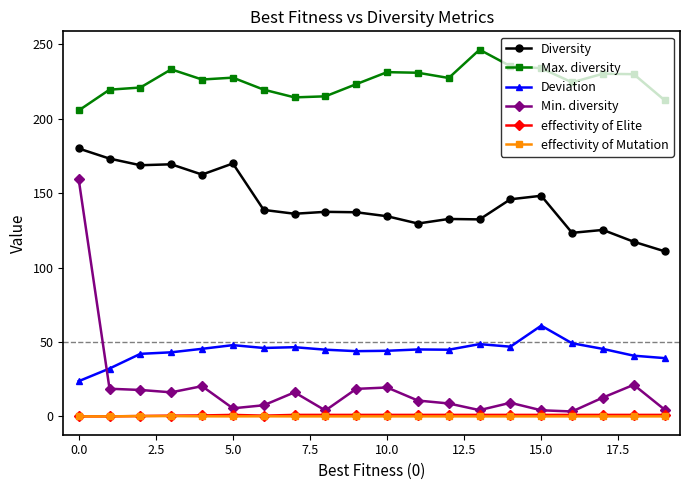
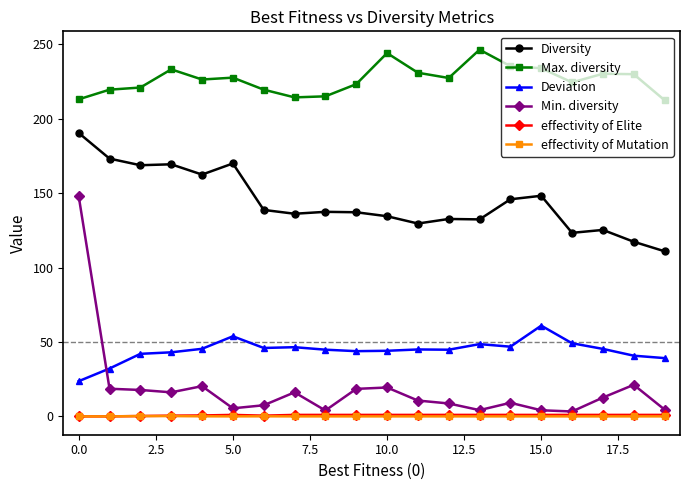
Diversity, 0.0: 180 -> 190
Max. diversity, 0.0: 206 -> 213
Min. diversity, 0.0: 159 -> 148
Deviation, 5.0: 48 -> 54
Max. diversity, 10.0: 231 -> 244
